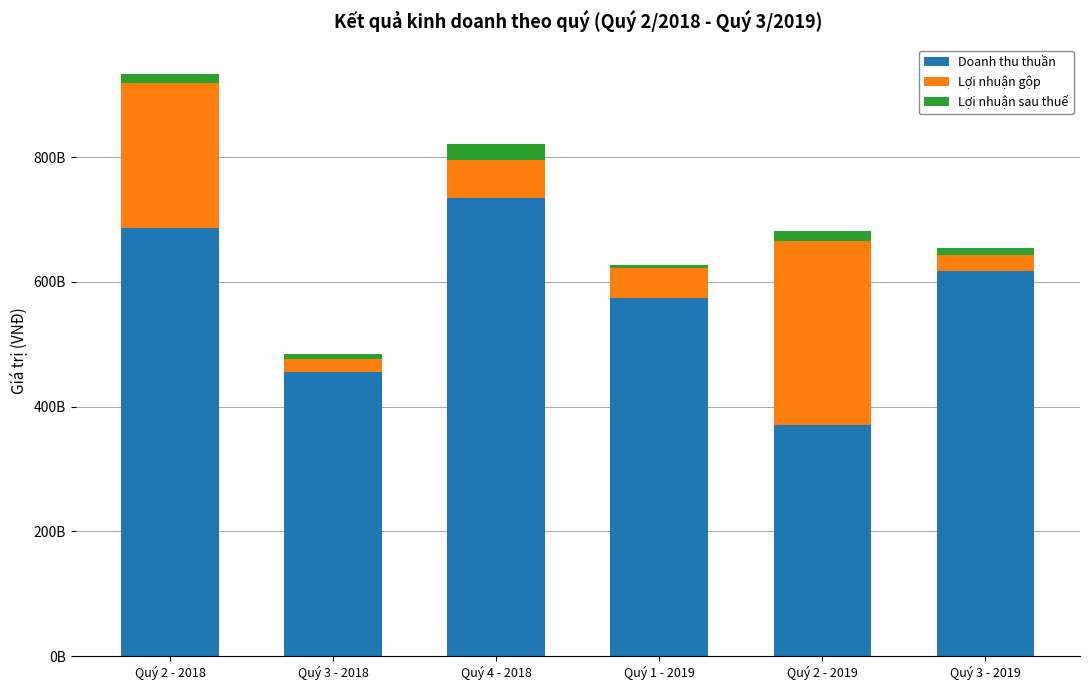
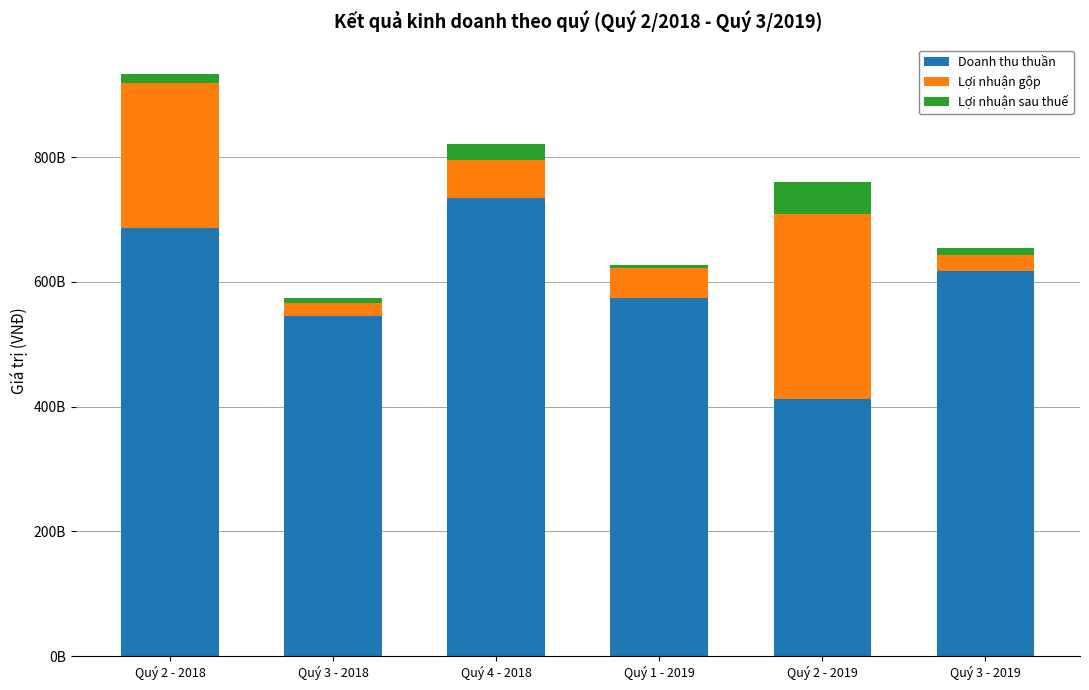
Doanh thu thuần, Quý 3 - 2018: 460000000000 -> 550000000000
Doanh thu thuần, Quý 2 - 2019: 370000000000 -> 410000000000
Lợi nhuận sau thuế, Quý 2 - 2019: 20000000000 -> 50000000000
